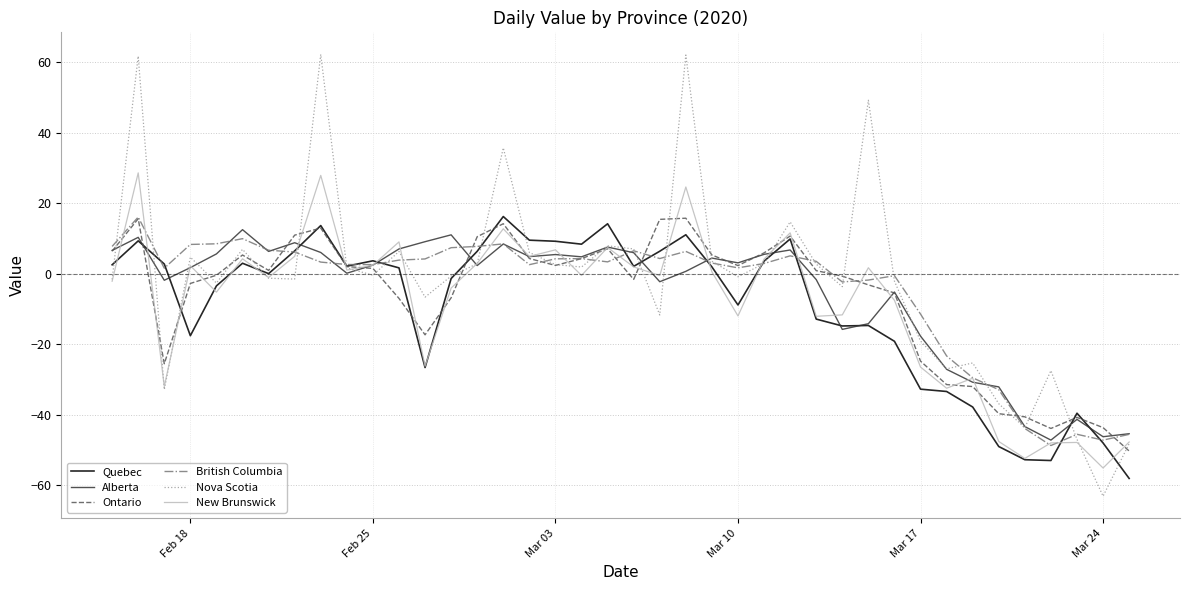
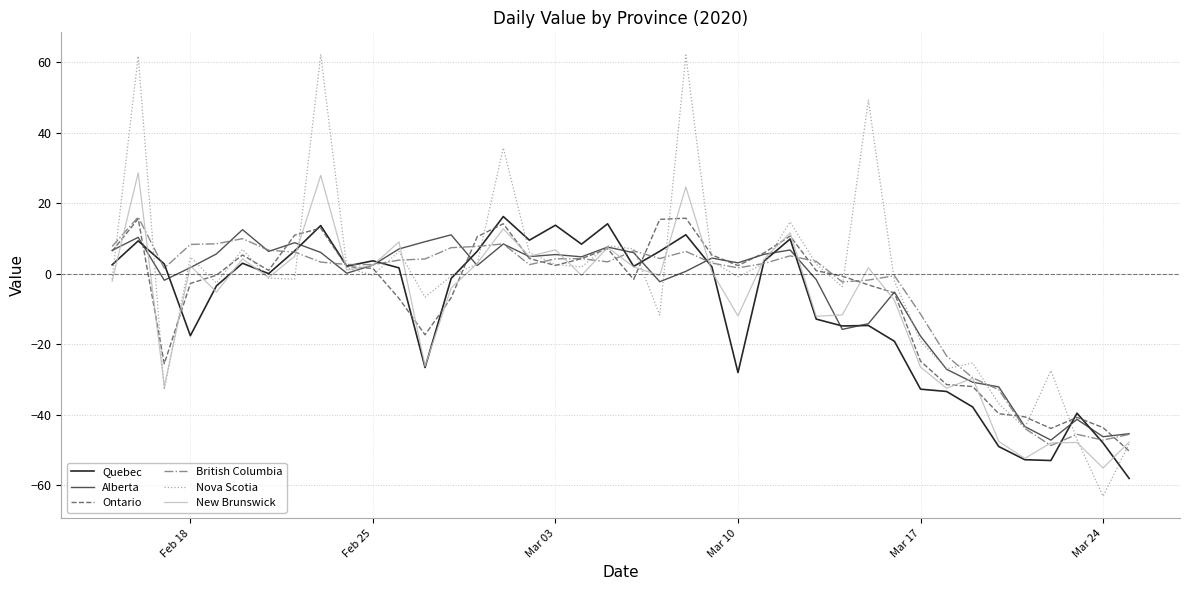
Quebec, Mar 03: 9 -> 14
Quebec, Mar 10: -9 -> -28
